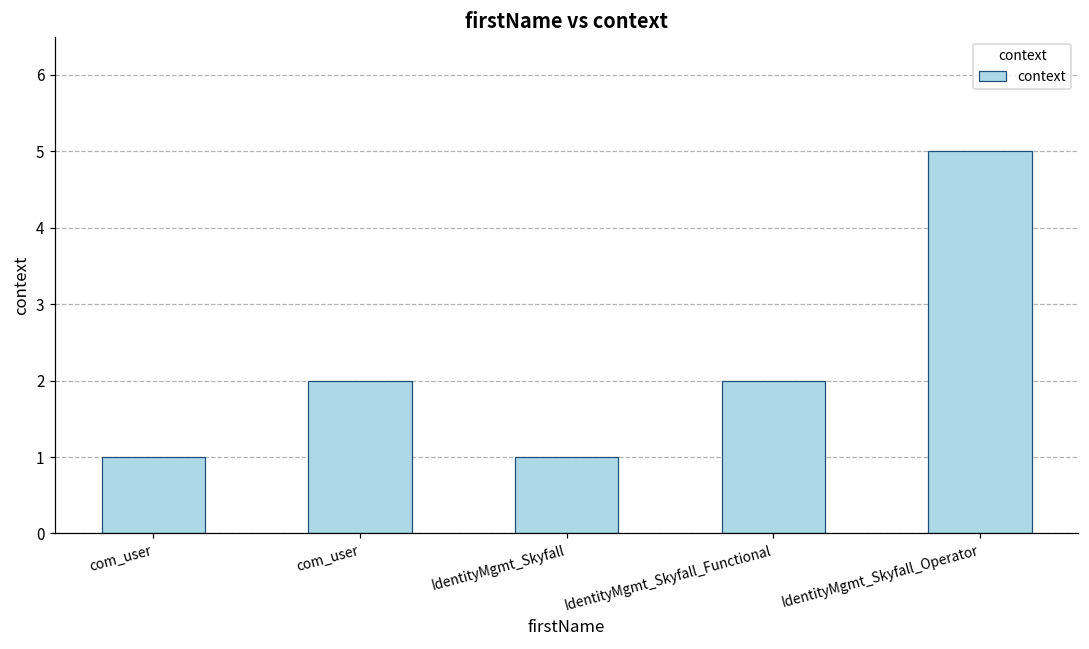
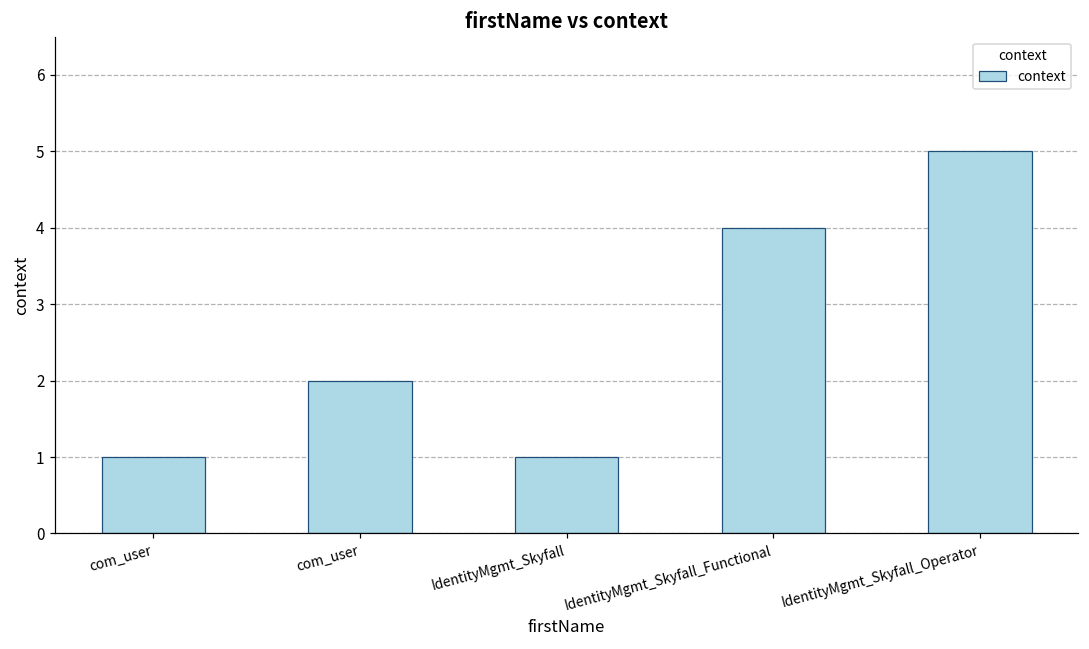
IdentityMgmt_Skyfall_Functional: 2 -> 4
